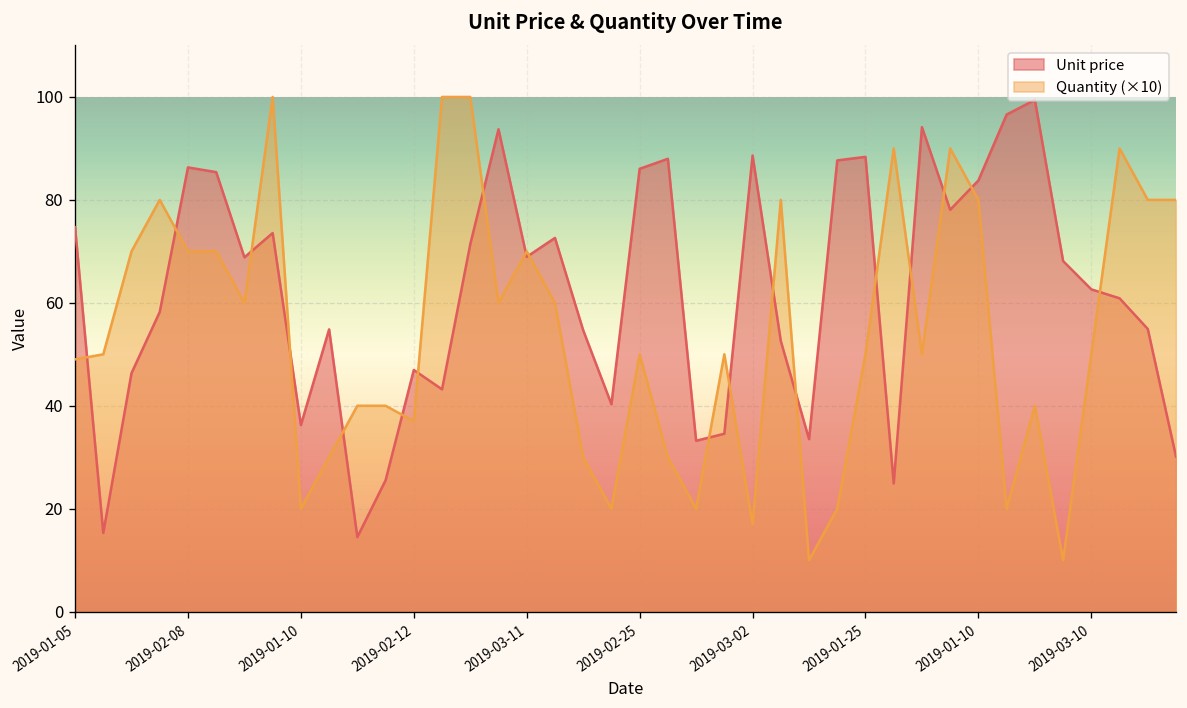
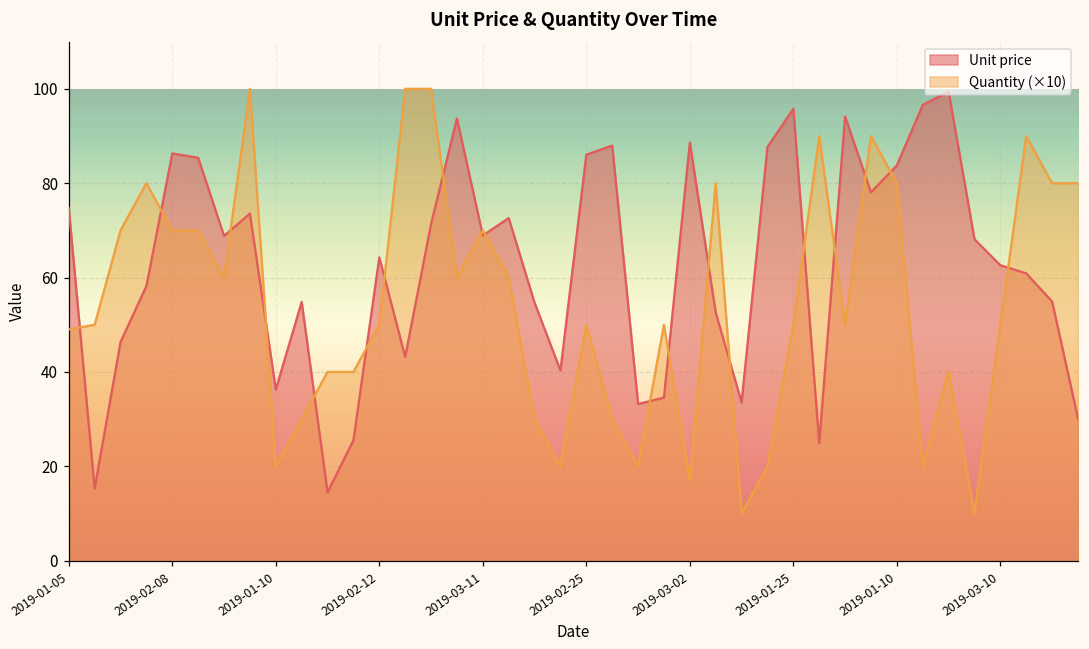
Unit price, 2019-02-12: 47 -> 64
Quantity (×10), 2019-02-12: 37 -> 50
Unit price, 2019-01-25: 88 -> 96
